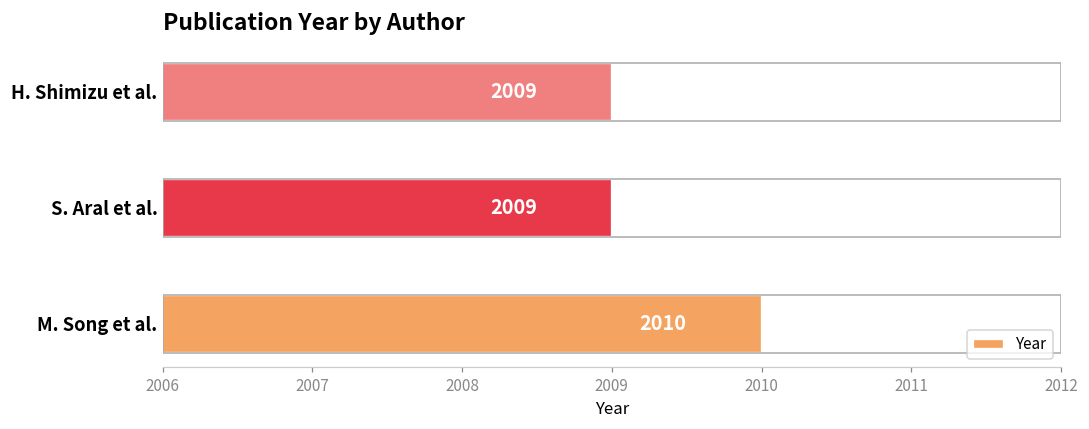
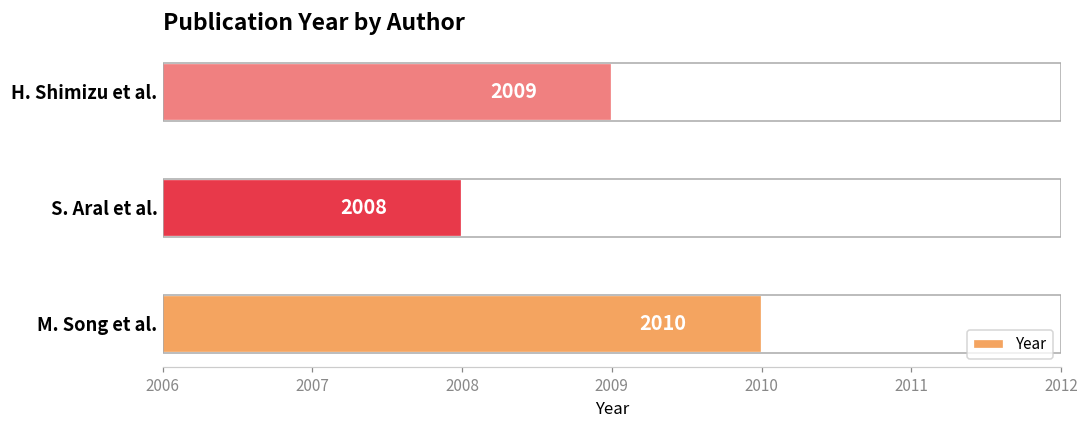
S. Aral et al.: 2009 -> 2008
